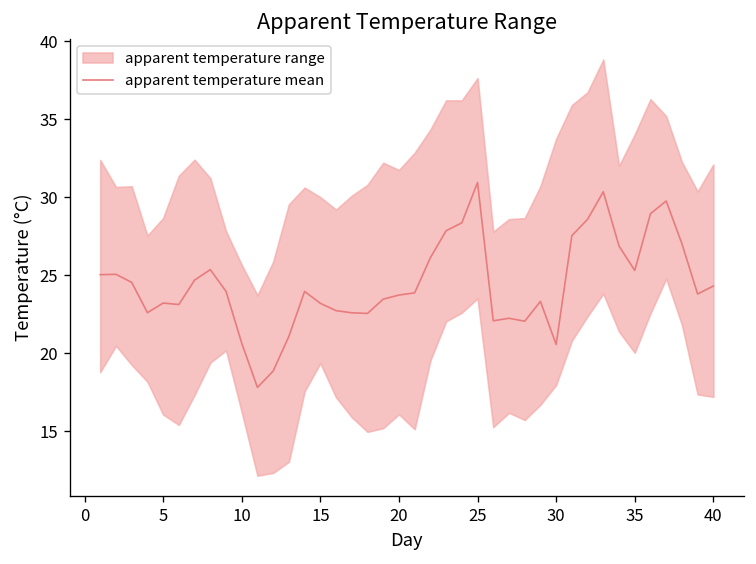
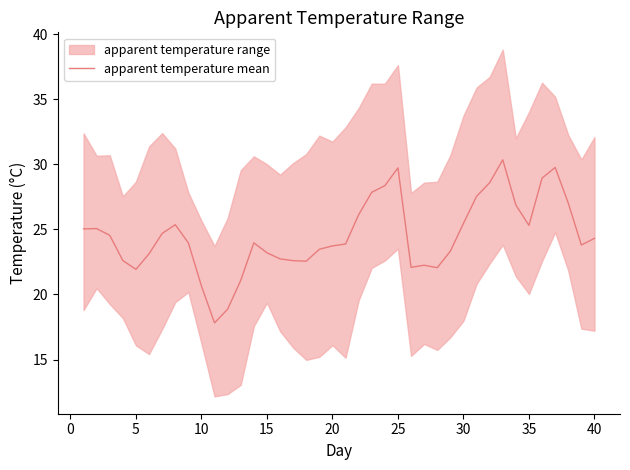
apparent temperature mean, 5: 23.2 -> 21.9
apparent temperature mean, 25: 30.9 -> 29.7
apparent temperature mean, 30: 20.6 -> 25.5
